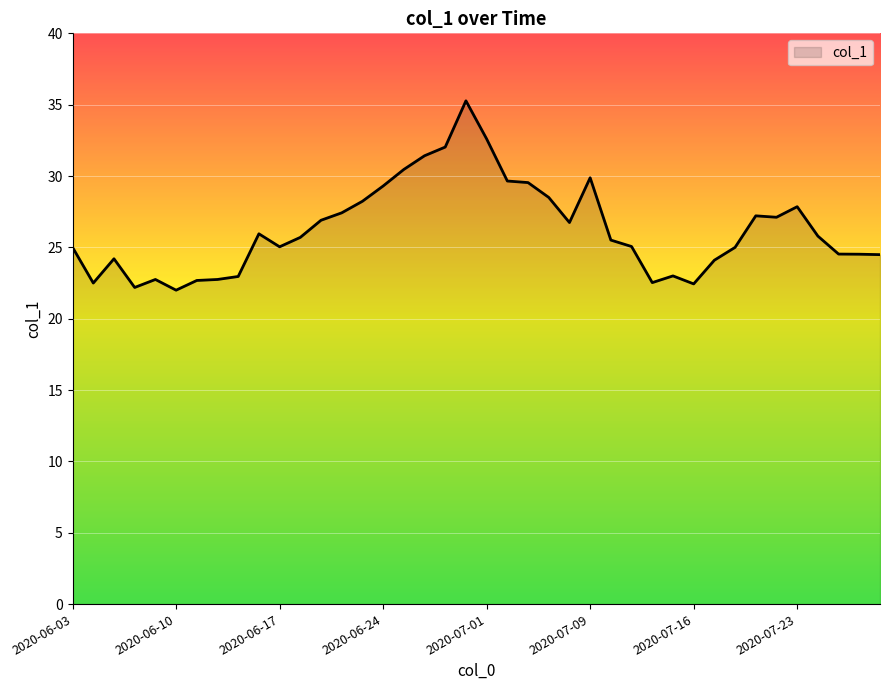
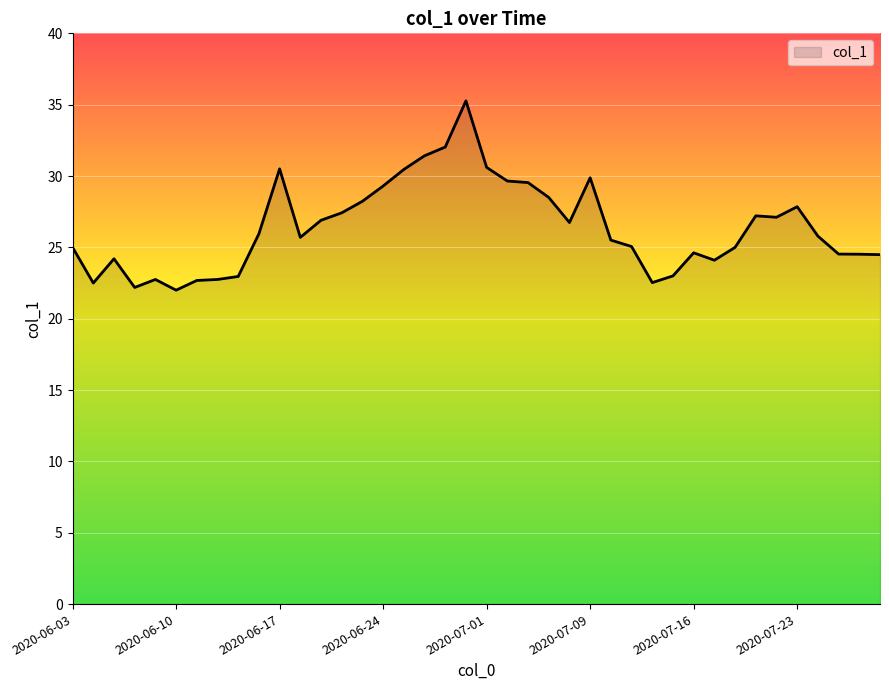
2020-06-17: 25.0 -> 30.5
2020-07-01: 32.6 -> 30.6
2020-07-16: 22.4 -> 24.6
